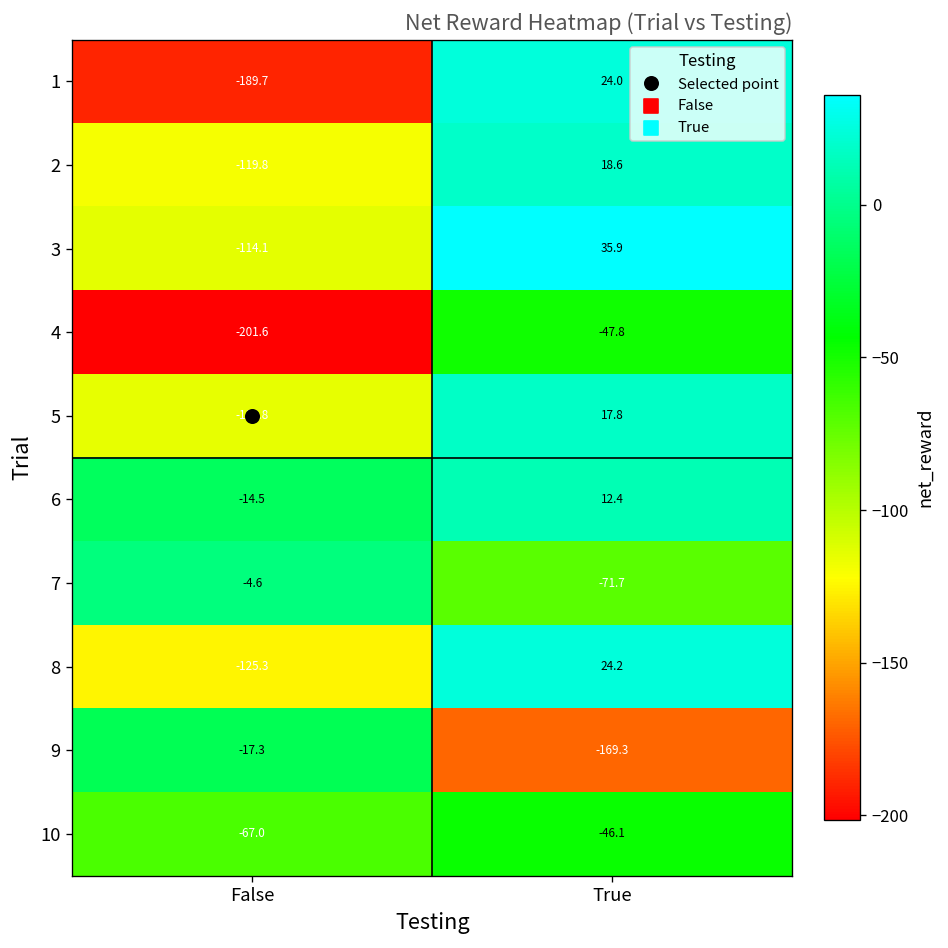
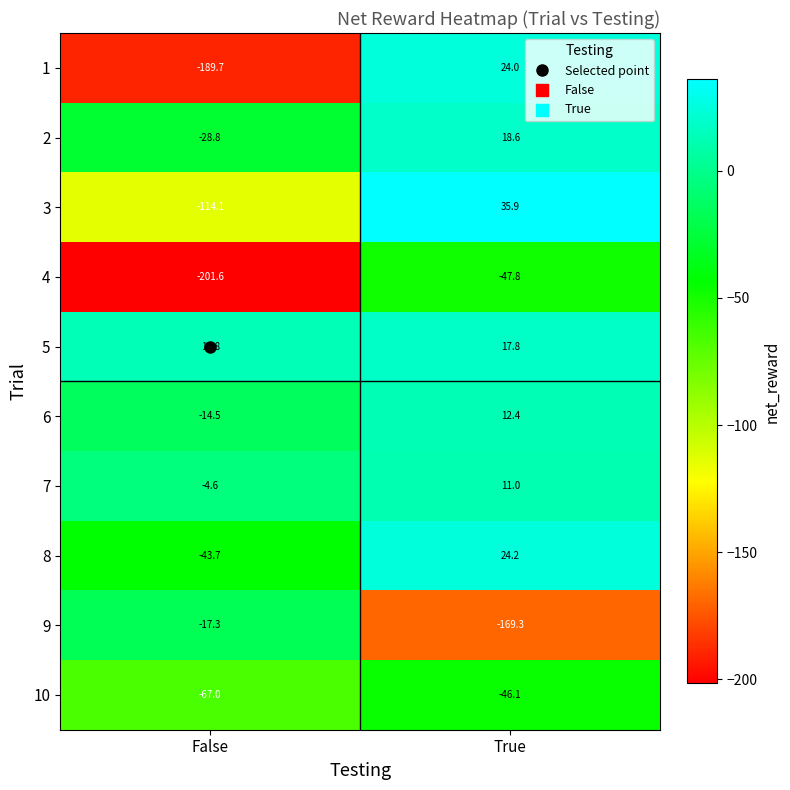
2, False: -119.8 -> -28.8
5, False: -114.8 -> 12.8
7, True: -71.7 -> 11.0
8, False: -125.3 -> -43.7
